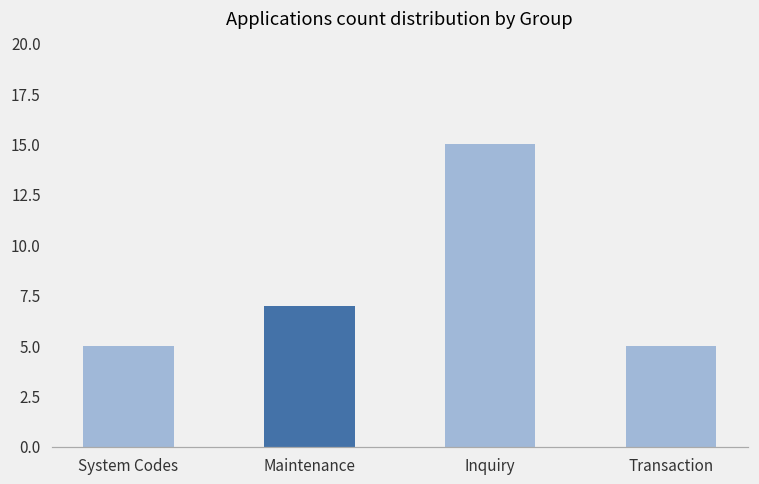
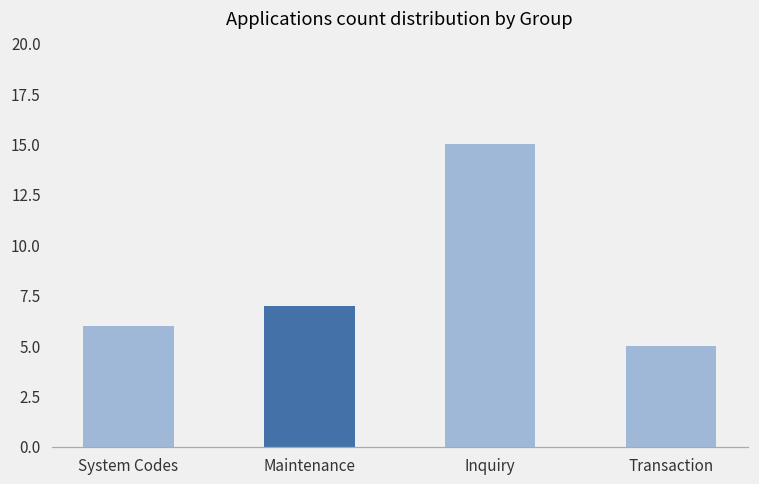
System Codes: 5 -> 6
